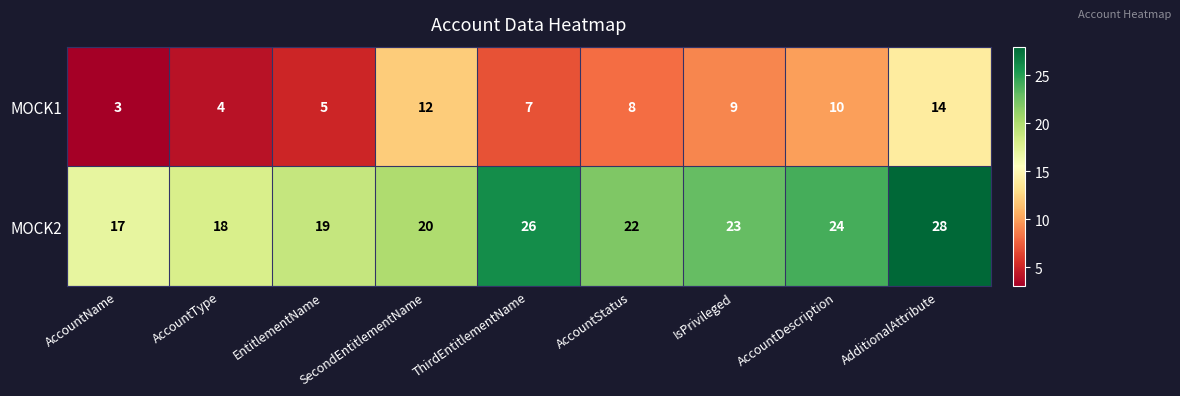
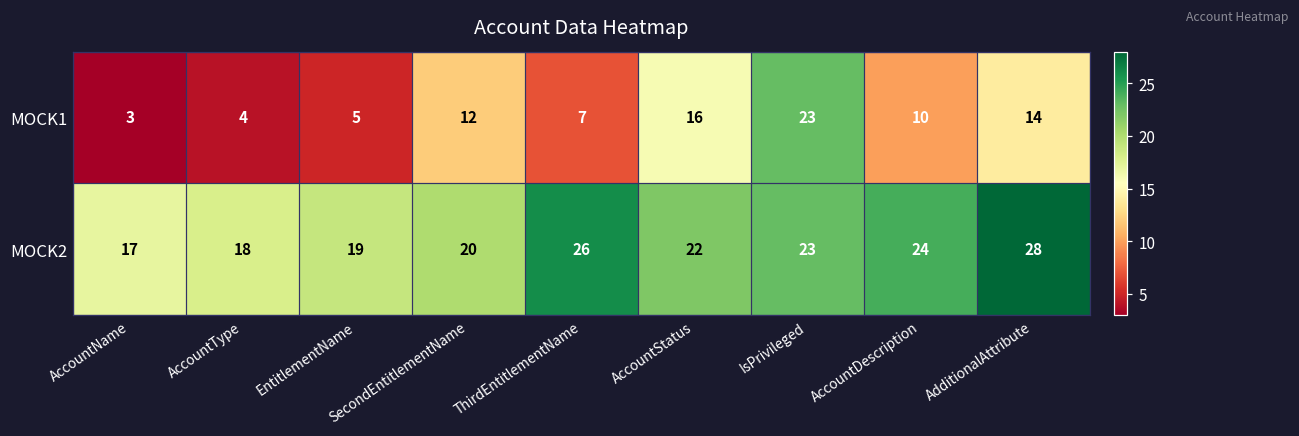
MOCK1, AccountStatus: 8 -> 16
MOCK1, IsPrivileged: 9 -> 23
